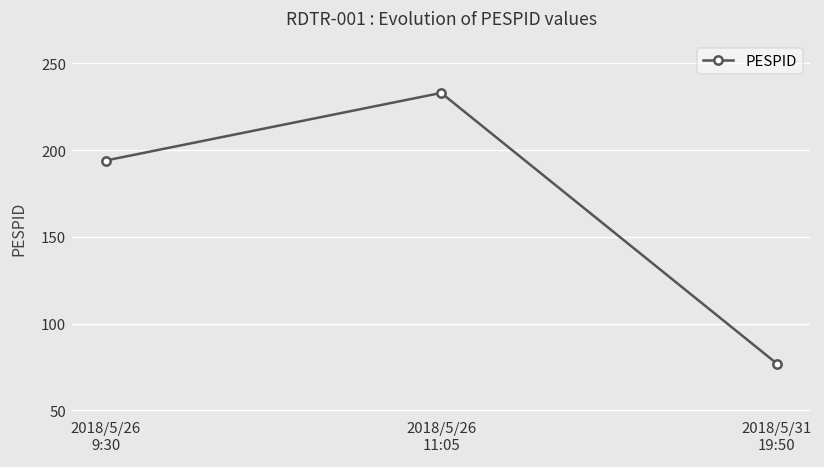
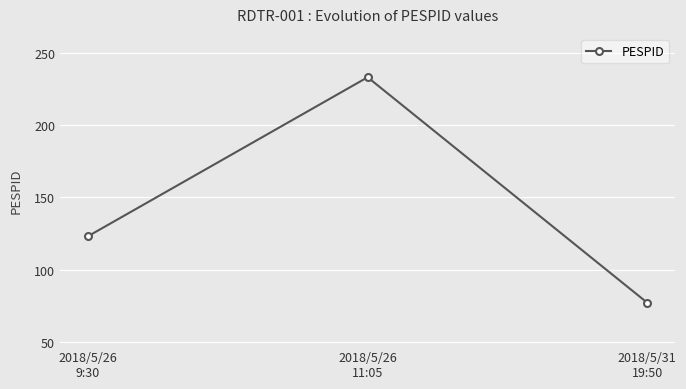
2018/5/26 9:30: 194 -> 123
